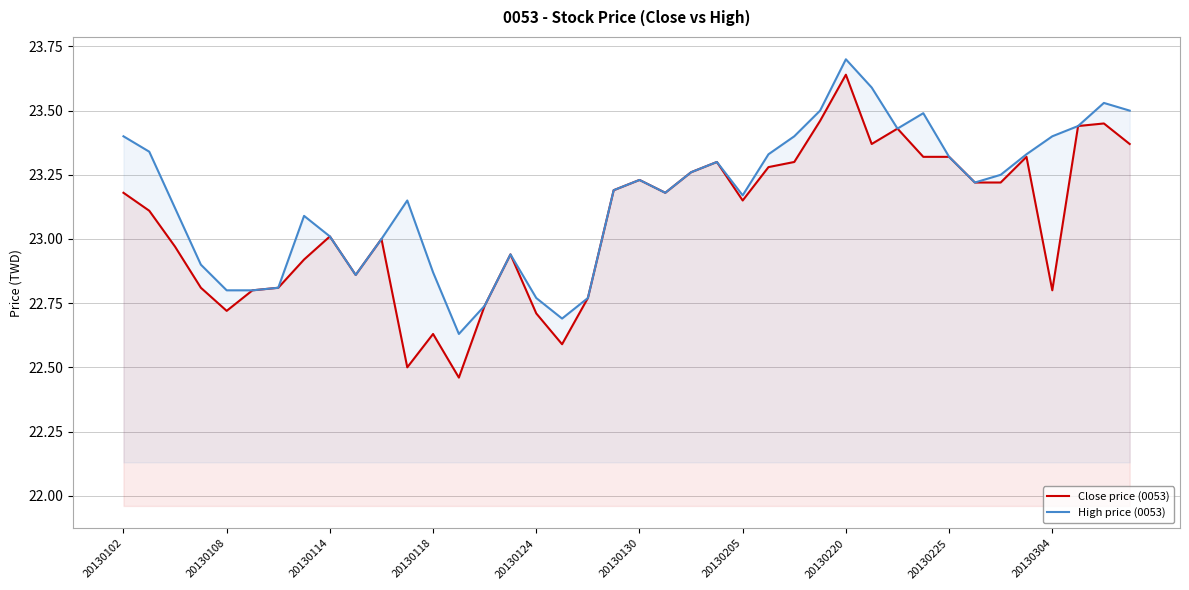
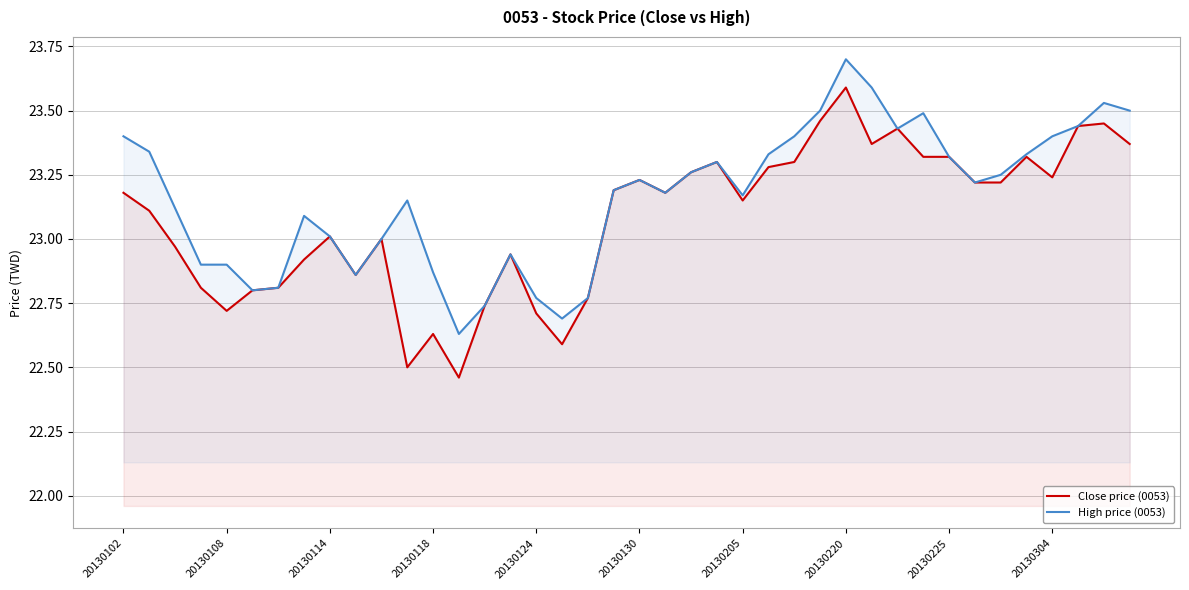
High price (0053), 20130108: 22.8 -> 22.9
Close price (0053), 20130220: 23.64 -> 23.59
Close price (0053), 20130304: 22.80 -> 23.24
